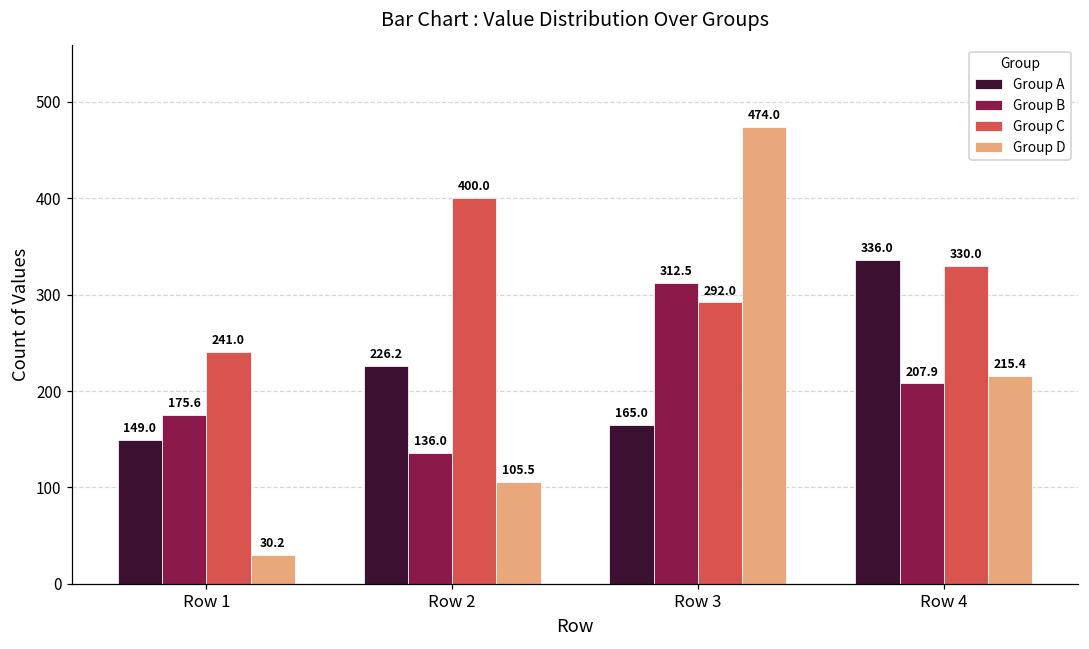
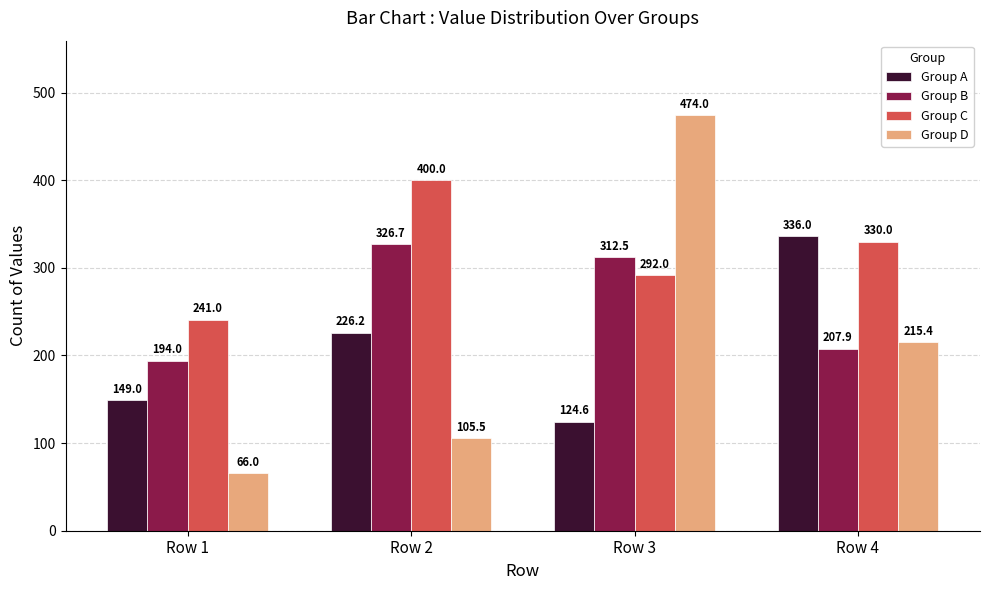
Group B, Row 1: 175.6 -> 194.0
Group D, Row 1: 30.2 -> 66.0
Group B, Row 2: 136.0 -> 326.7
Group A, Row 3: 165.0 -> 124.6
